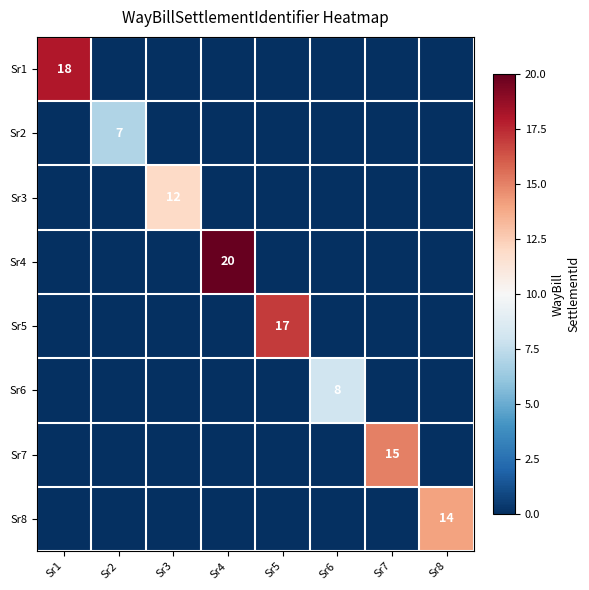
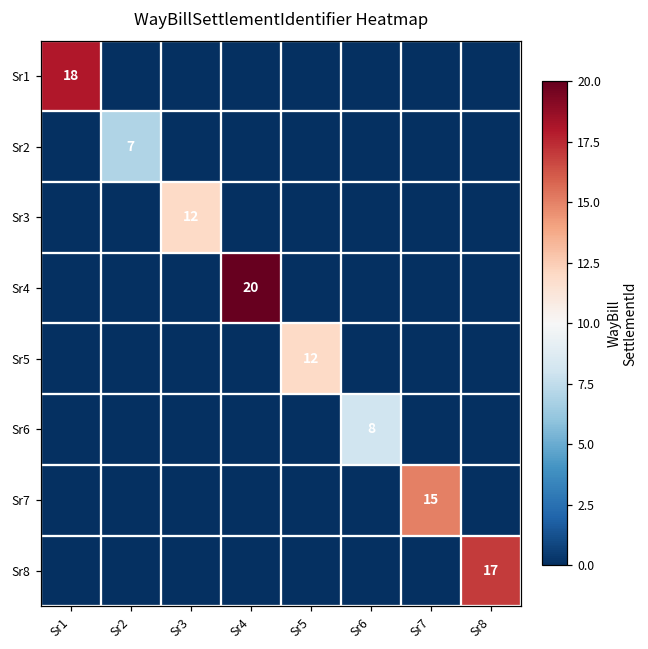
Sr5, Sr5: 17 -> 12
Sr8, Sr8: 14 -> 17
